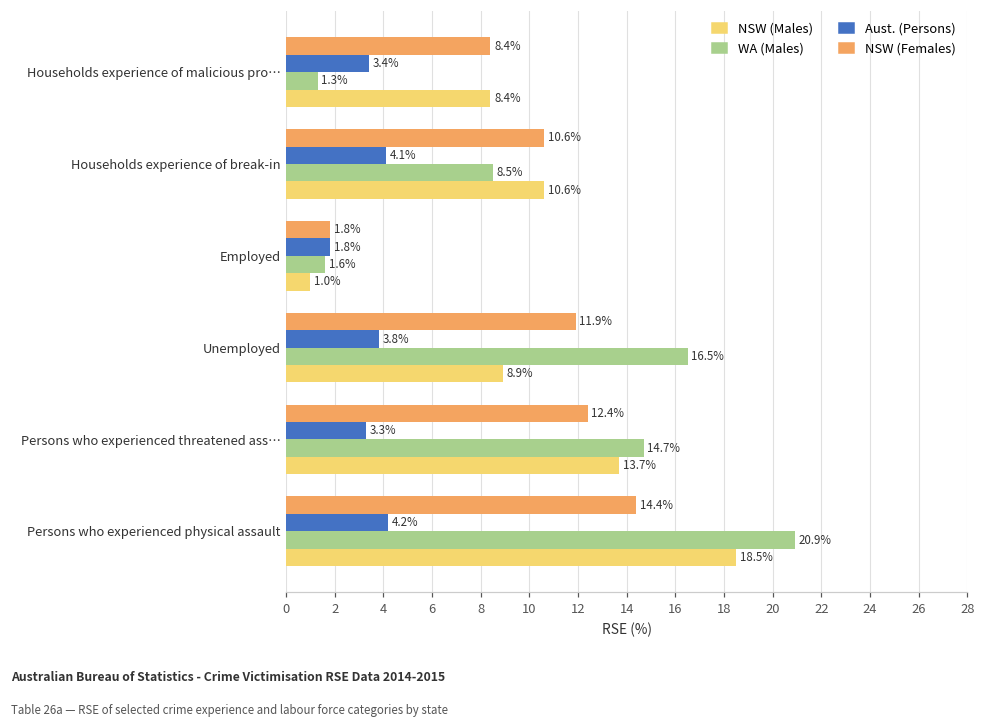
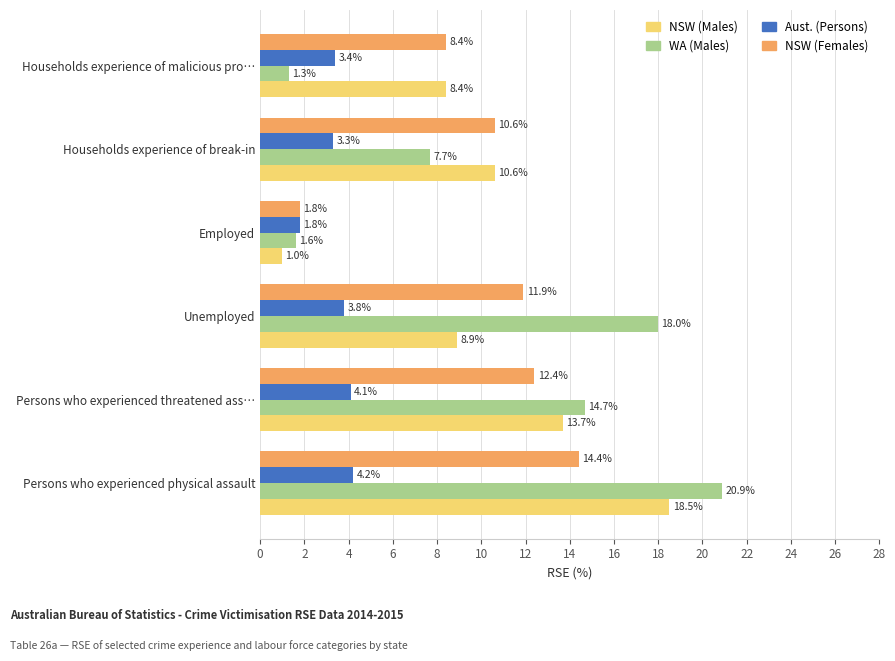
Aust. (Persons), Households experience of break-in: 4.1% -> 3.3%
WA (Males), Households experience of break-in: 8.5% -> 7.7%
WA (Males), Unemployed: 16.5% -> 18.0%
Aust. (Persons), Persons who experienced threatened ass…: 3.3% -> 4.1%
